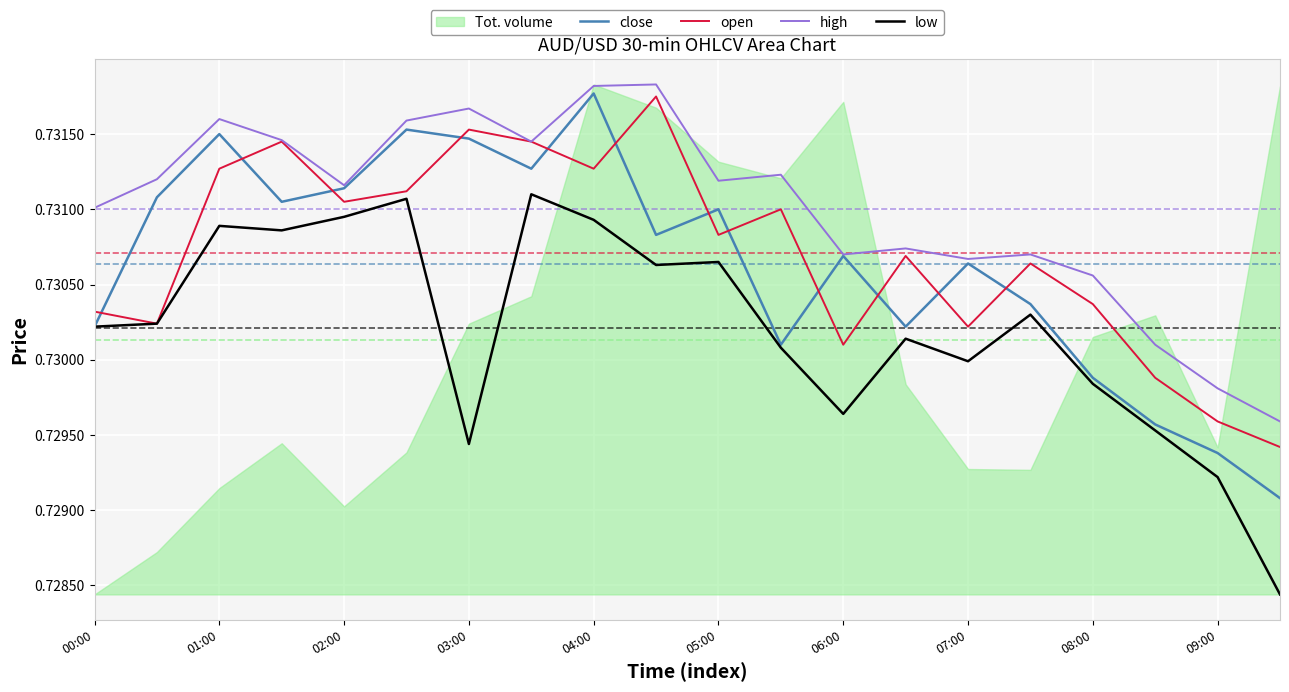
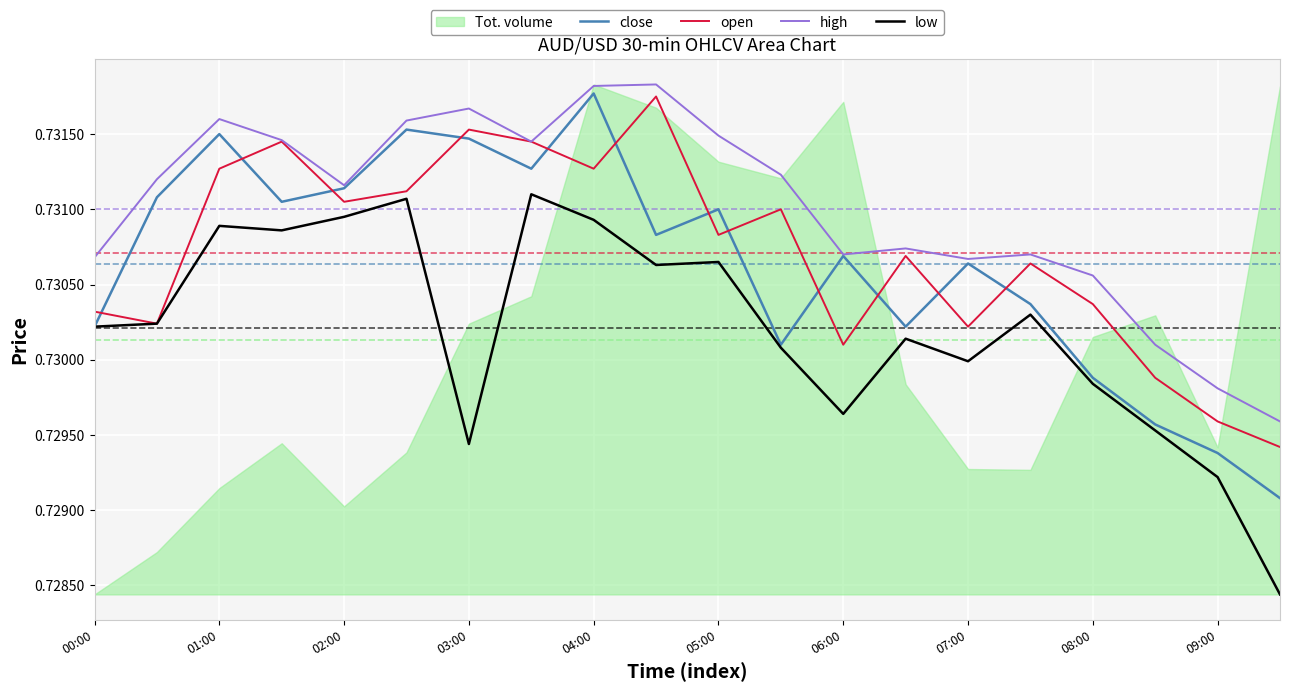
high, 00:00: 0.73101 -> 0.73068
high, 05:00: 0.73119 -> 0.73149
